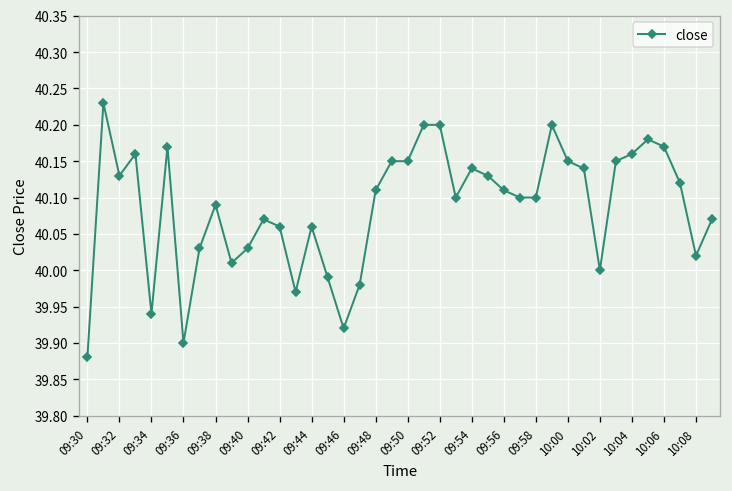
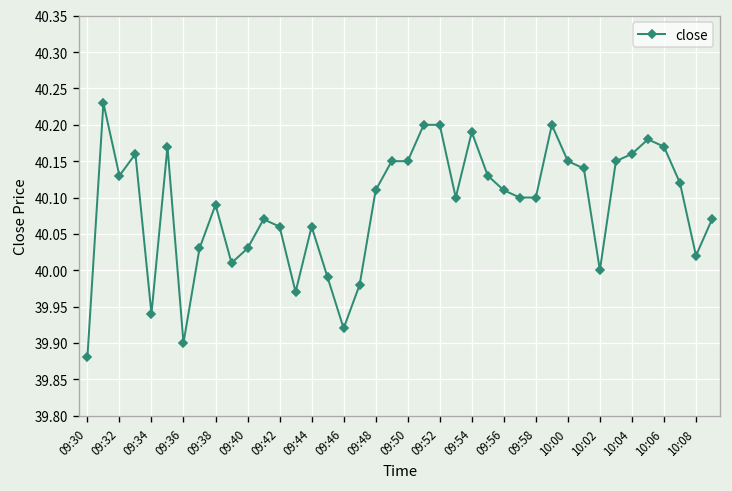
09:54: 40.14 -> 40.19
